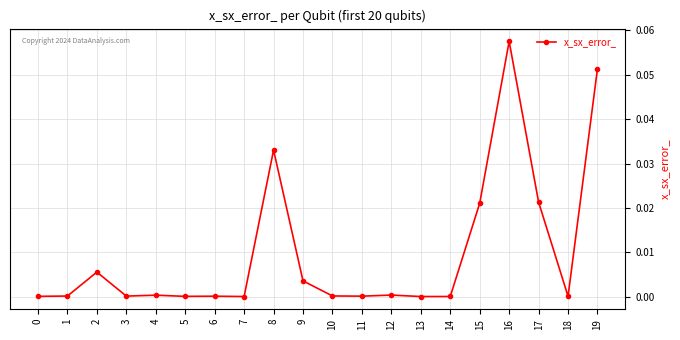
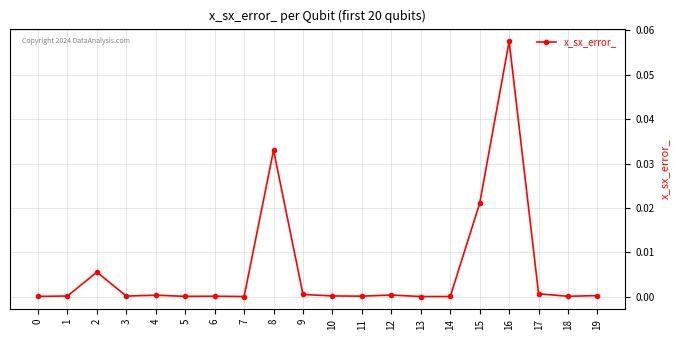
9: 0.004 -> 0.001
17: 0.021 -> 0.001
19: 0.051 -> 0.000
